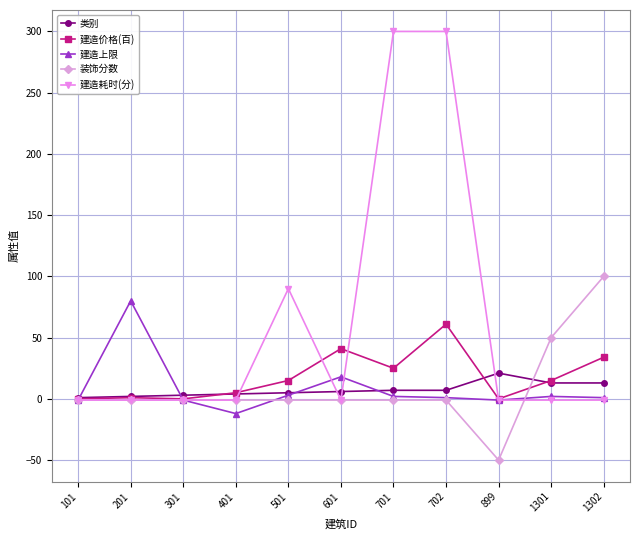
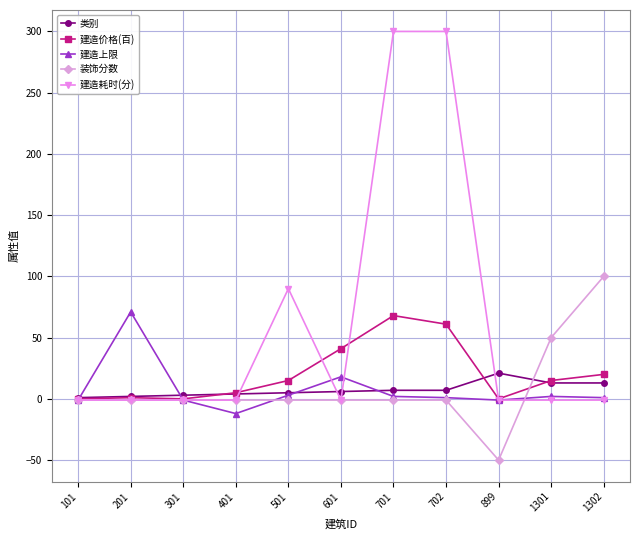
建造上限, 201: 80 -> 71
建造价格(百), 701: 25 -> 68
建造价格(百), 1302: 34 -> 20
